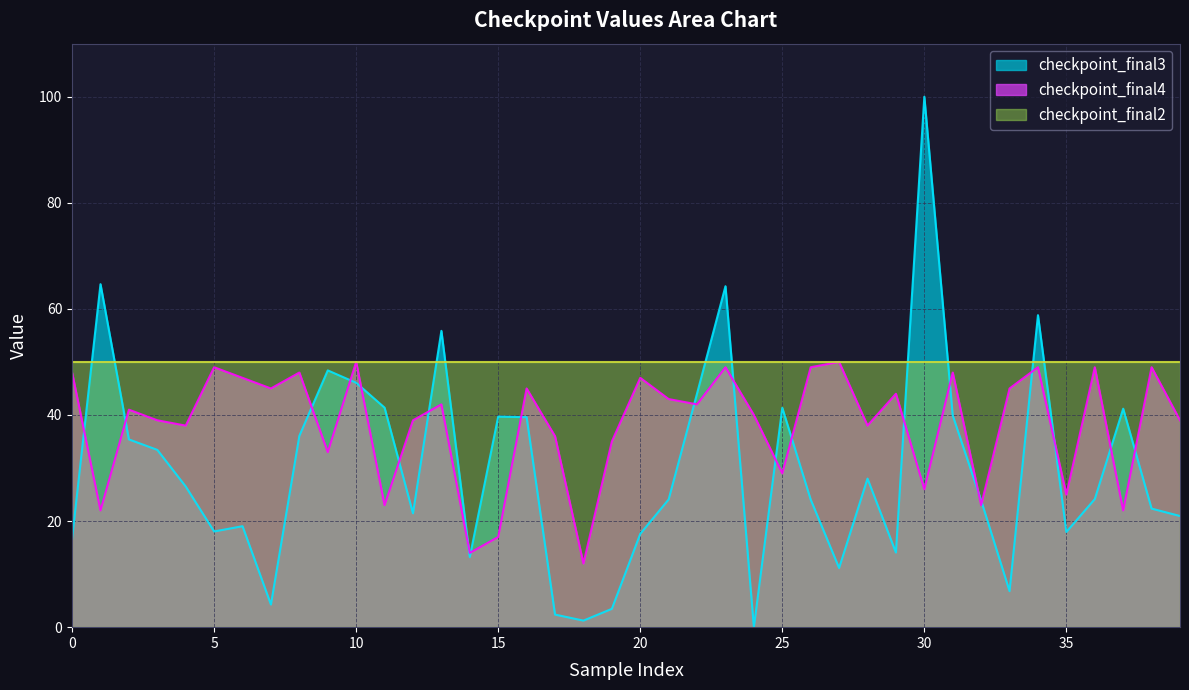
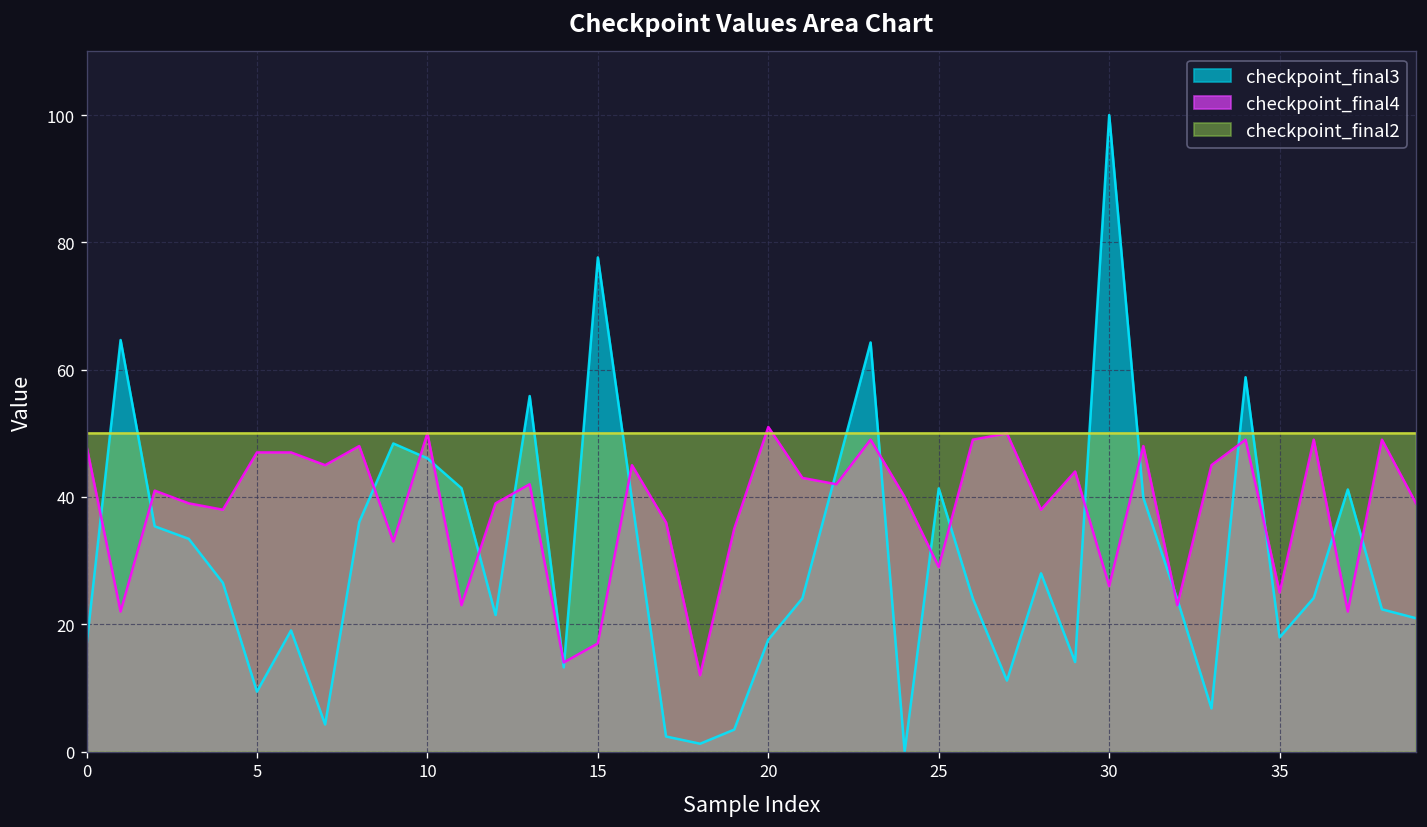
checkpoint_final3, 5: 18 -> 9
checkpoint_final4, 5: 49 -> 47
checkpoint_final3, 15: 40 -> 78
checkpoint_final4, 20: 47 -> 51
